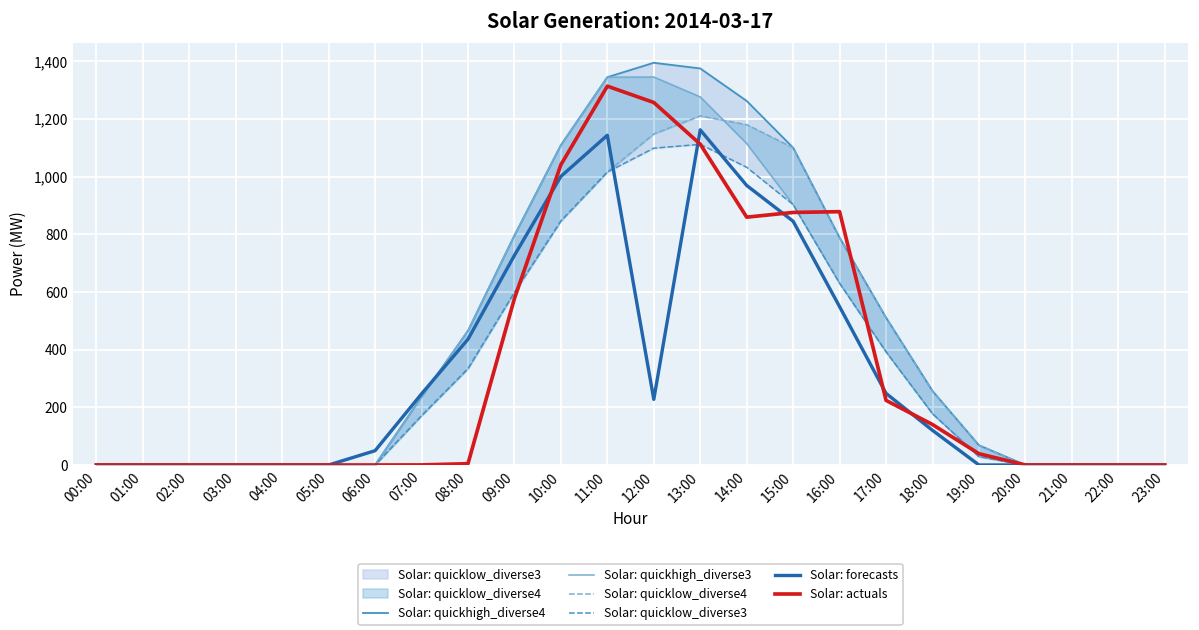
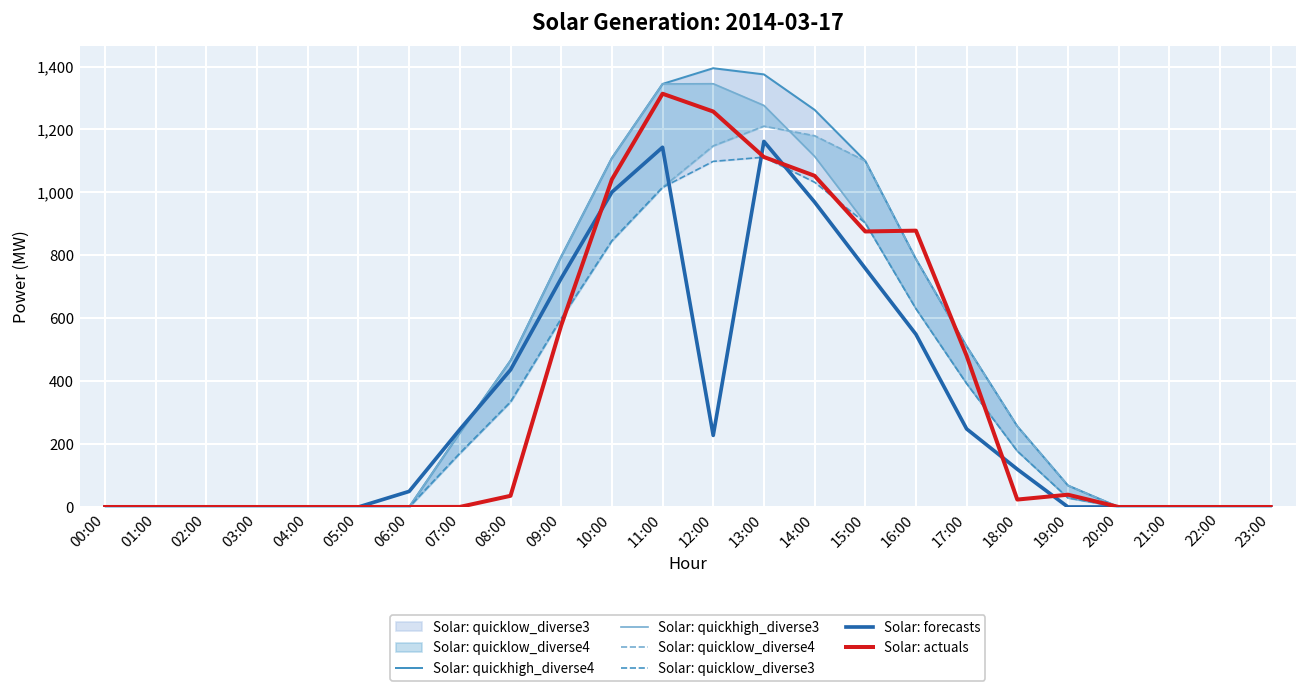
Solar: actuals, 08:00: 0 -> 40
Solar: actuals, 14:00: 860 -> 1,050
Solar: forecasts, 15:00: 850 -> 760
Solar: actuals, 17:00: 220 -> 480
Solar: actuals, 18:00: 140 -> 20
